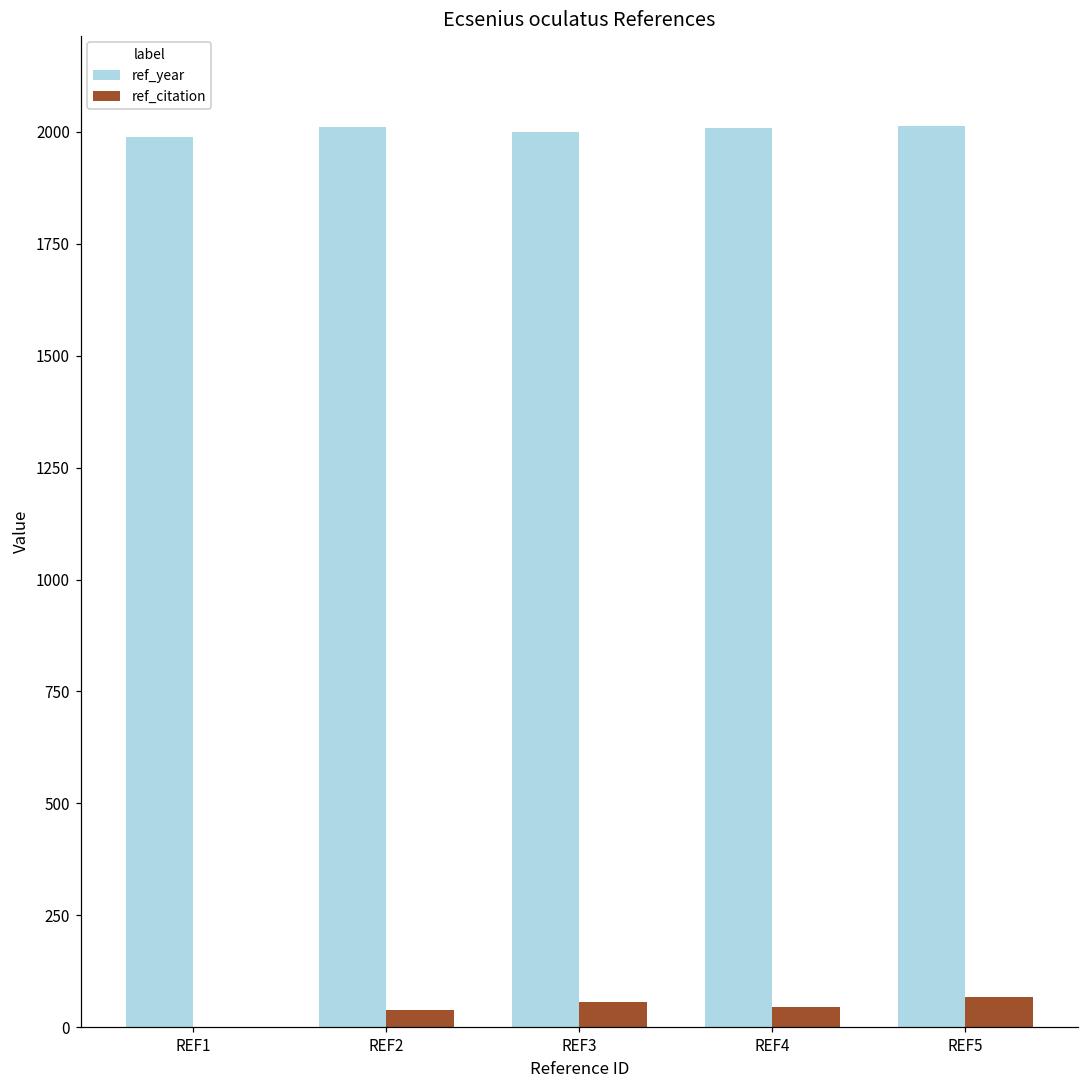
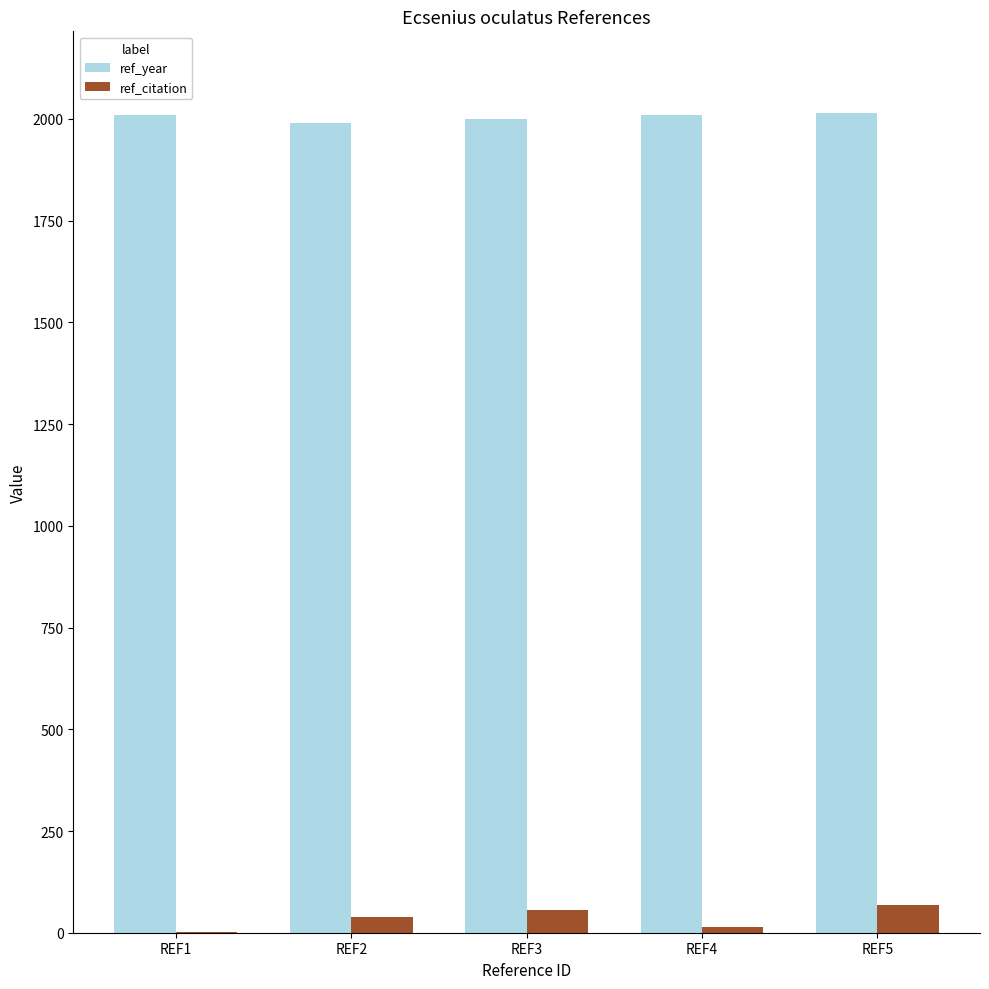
ref_year, REF1: 1990 -> 2010
ref_year, REF2: 2010 -> 1990
ref_citation, REF4: 50 -> 10
